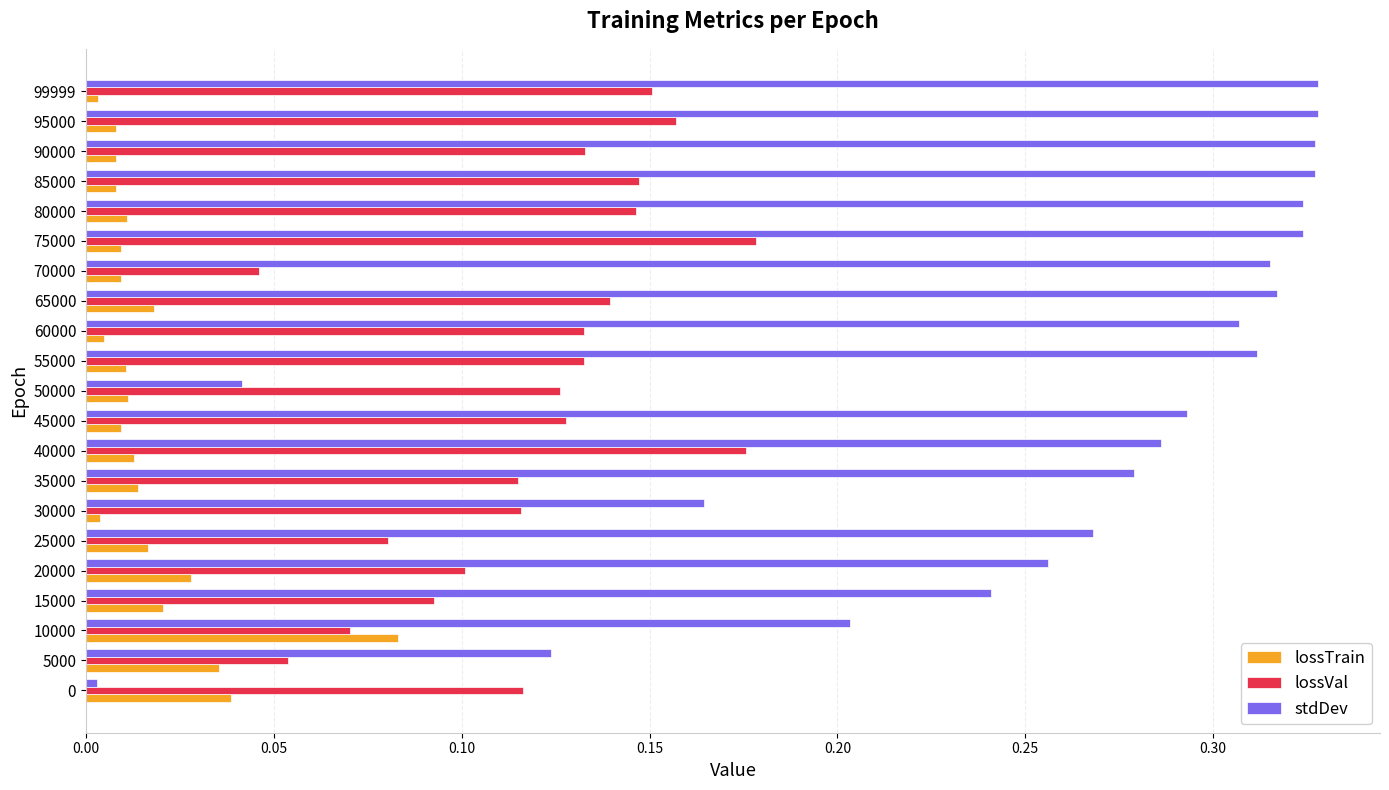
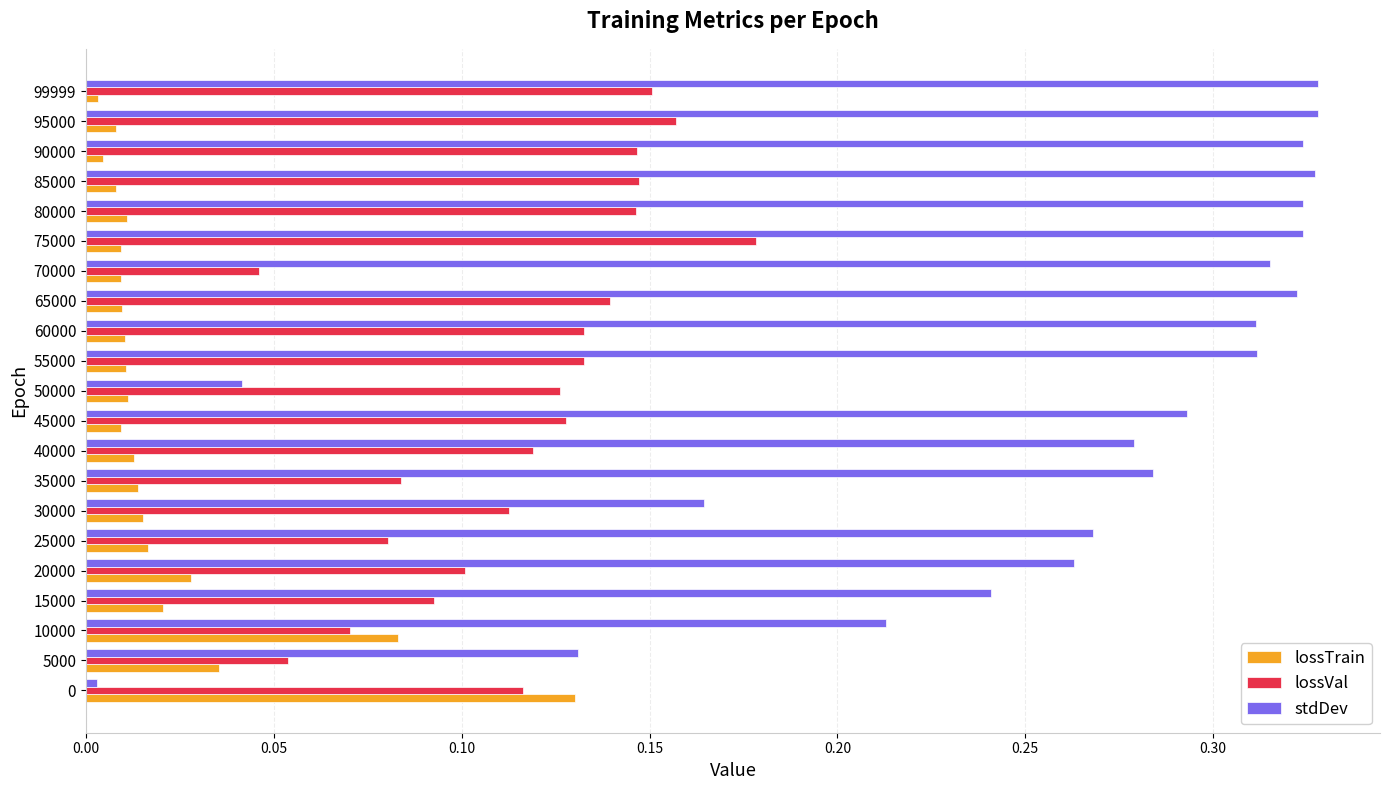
stdDev, 90000: 0.327 -> 0.324
lossVal, 90000: 0.133 -> 0.147
lossTrain, 90000: 0.008 -> 0.005
stdDev, 65000: 0.317 -> 0.322
lossTrain, 65000: 0.018 -> 0.010
stdDev, 60000: 0.307 -> 0.311
lossTrain, 60000: 0.005 -> 0.010
stdDev, 40000: 0.286 -> 0.279
lossVal, 40000: 0.176 -> 0.119
stdDev, 35000: 0.279 -> 0.284
lossVal, 35000: 0.115 -> 0.084
lossVal, 30000: 0.116 -> 0.113
lossTrain, 30000: 0.004 -> 0.015
stdDev, 20000: 0.256 -> 0.263
stdDev, 10000: 0.203 -> 0.213
stdDev, 5000: 0.124 -> 0.131
lossTrain, 0: 0.039 -> 0.130
